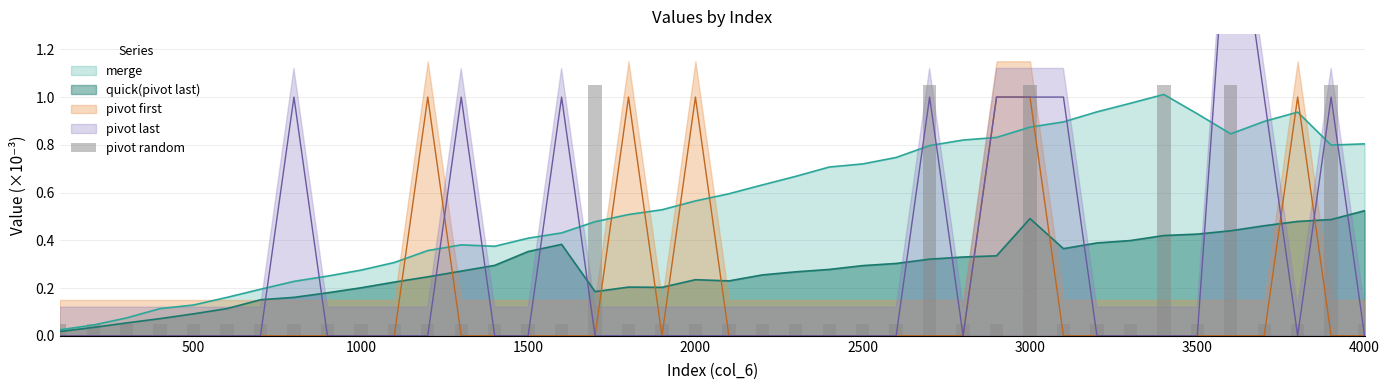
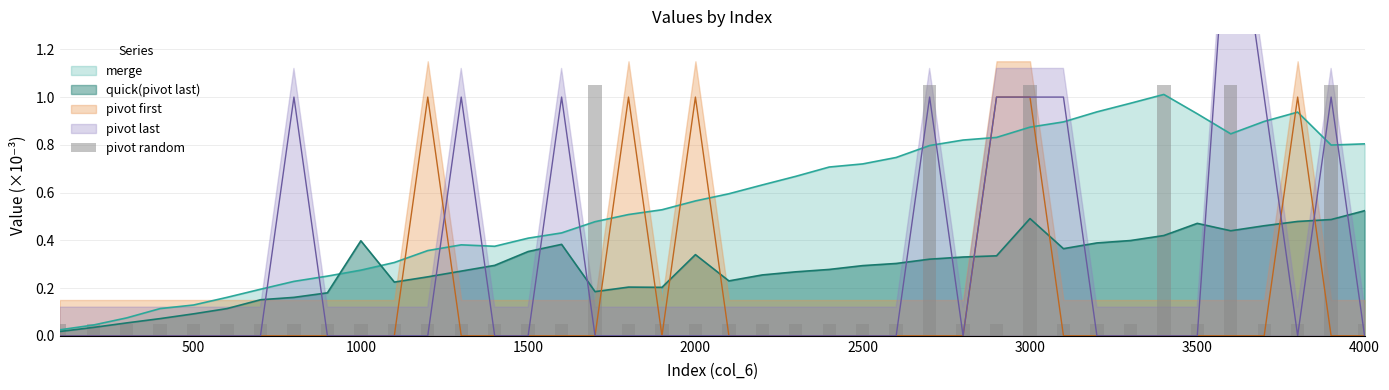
quick(pivot last), 1000: 0.20 -> 0.40
quick(pivot last), 2000: 0.24 -> 0.34
quick(pivot last), 3500: 0.43 -> 0.47
